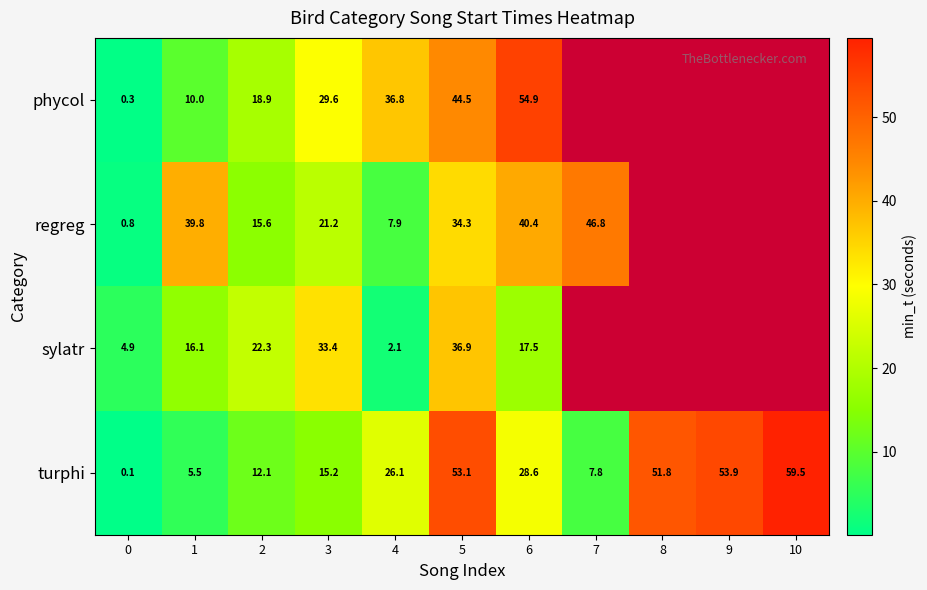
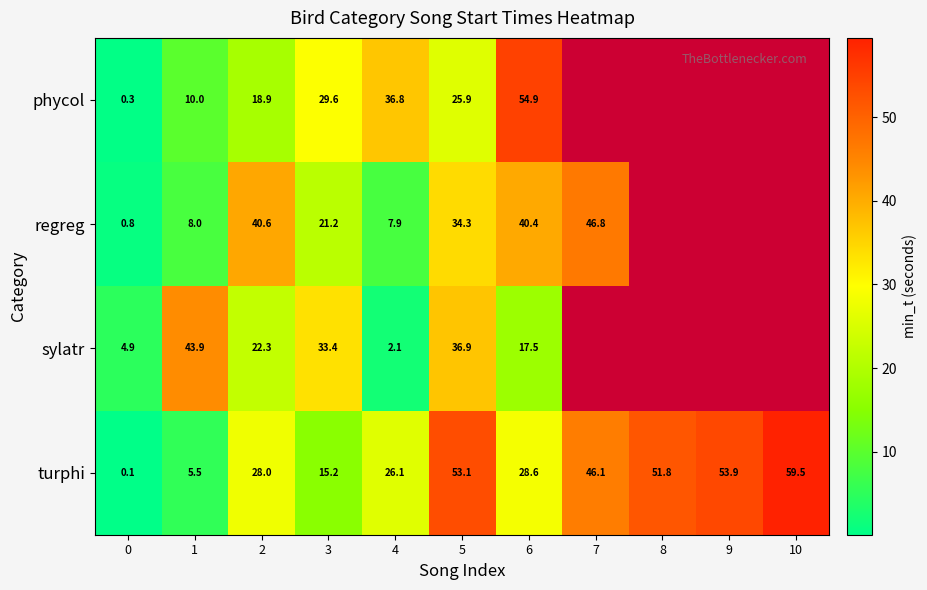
phycol, 5: 44.5 -> 25.9
regreg, 1: 39.8 -> 8.0
regreg, 2: 15.6 -> 40.6
sylatr, 1: 16.1 -> 43.9
turphi, 2: 12.1 -> 28.0
turphi, 7: 7.8 -> 46.1
